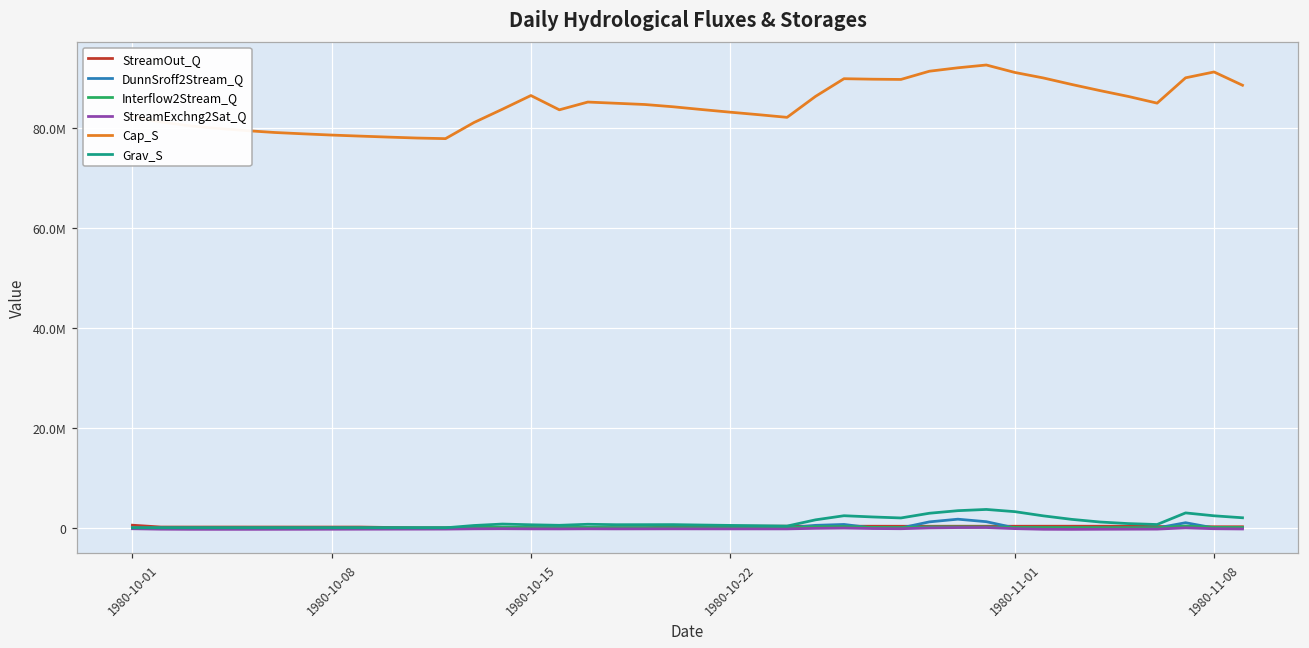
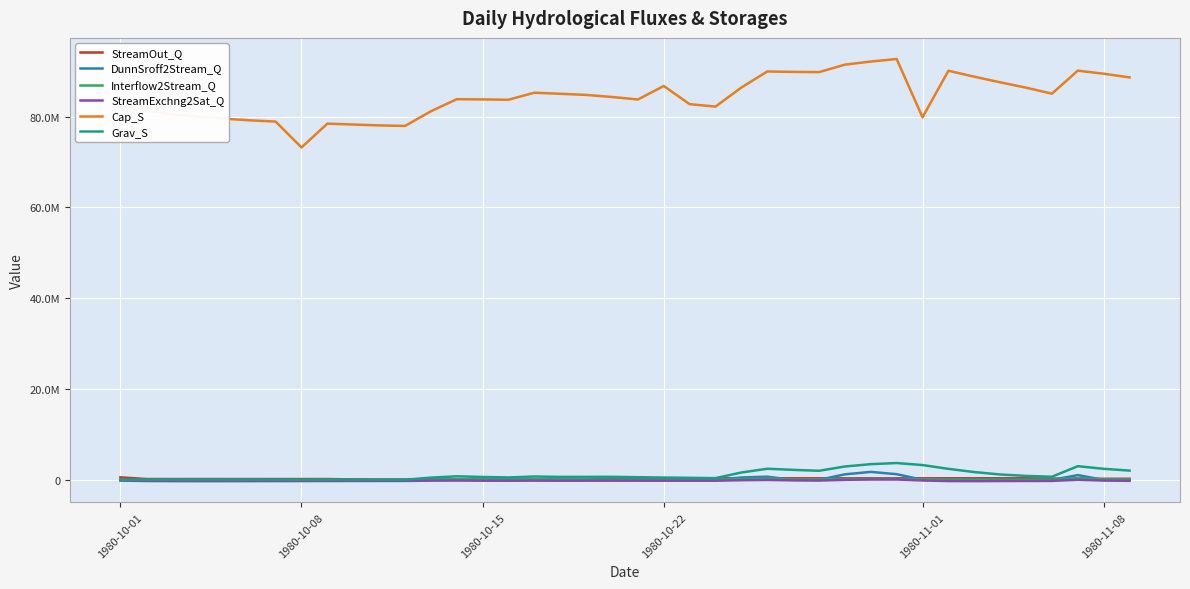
Cap_S, 1980-10-08: 79000000 -> 73000000
Cap_S, 1980-10-15: 87000000 -> 84000000
Cap_S, 1980-10-22: 83000000 -> 87000000
Cap_S, 1980-11-01: 91000000 -> 80000000
Cap_S, 1980-11-08: 91000000 -> 89000000
